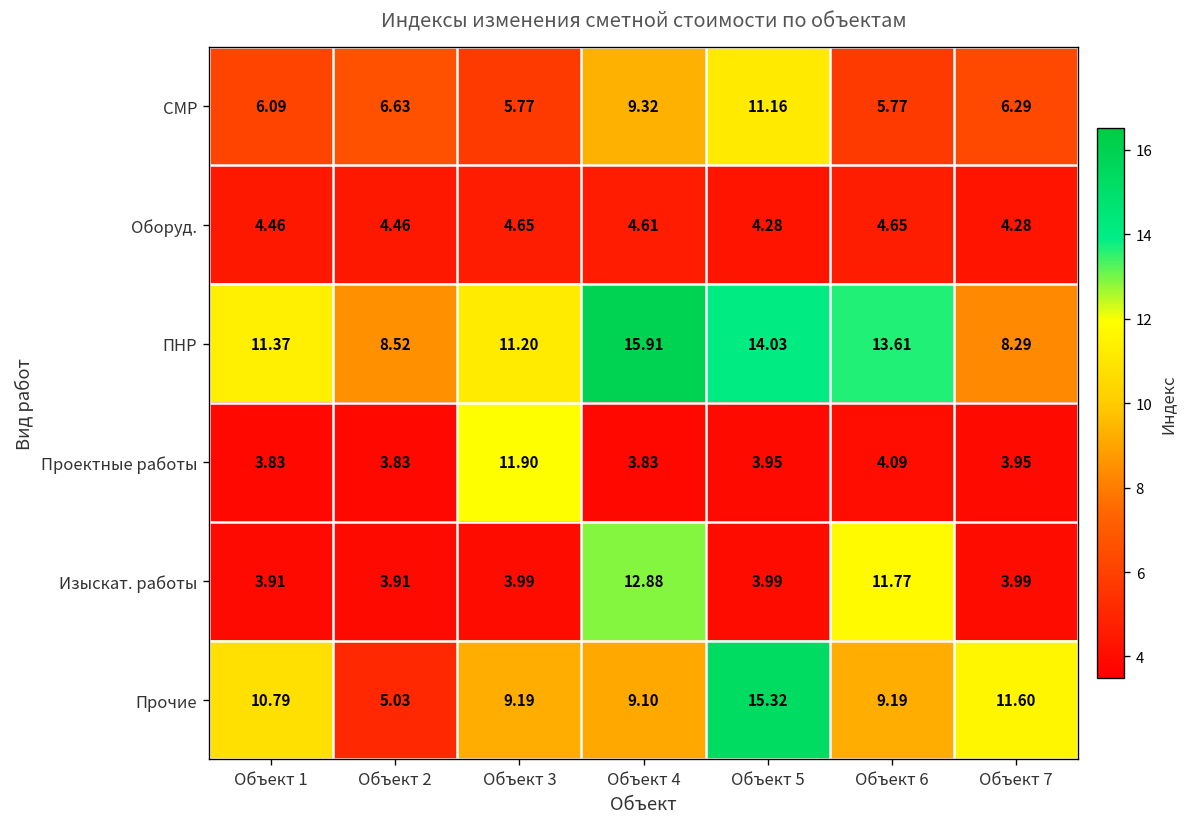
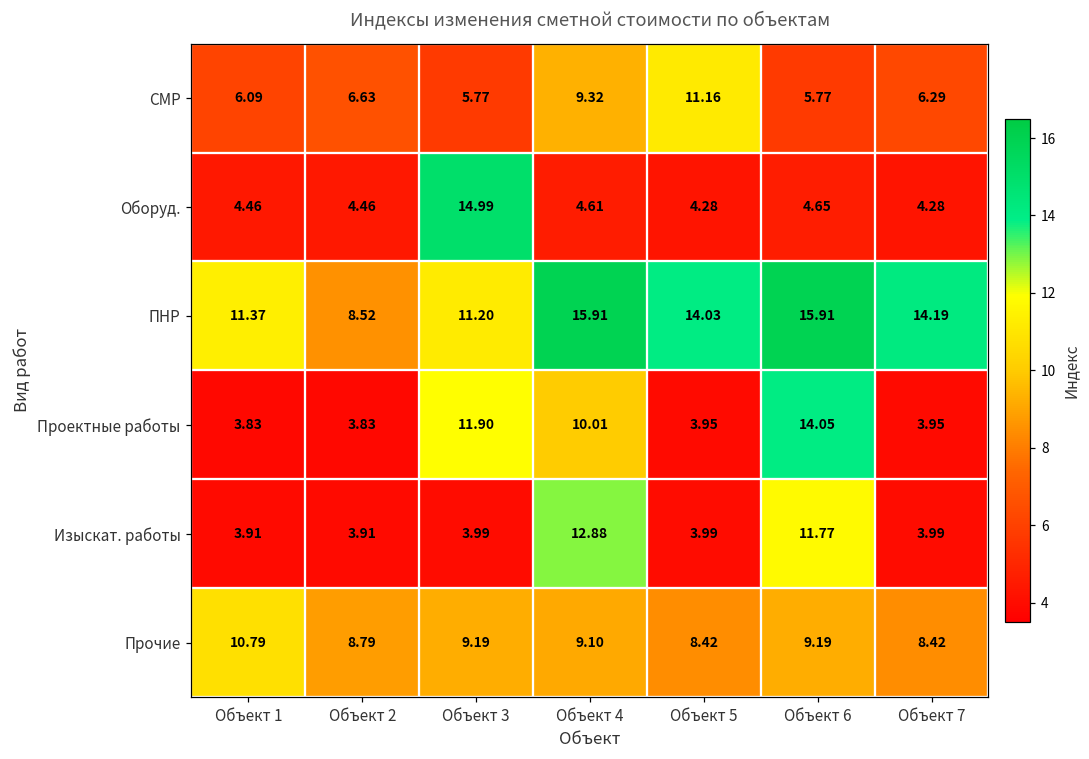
Оборуд., Объект 3: 4.65 -> 14.99
ПНР, Объект 6: 13.61 -> 15.91
ПНР, Объект 7: 8.29 -> 14.19
Проектные работы, Объект 4: 3.83 -> 10.01
Проектные работы, Объект 6: 4.09 -> 14.05
Прочие, Объект 2: 5.03 -> 8.79
Прочие, Объект 5: 15.32 -> 8.42
Прочие, Объект 7: 11.60 -> 8.42
